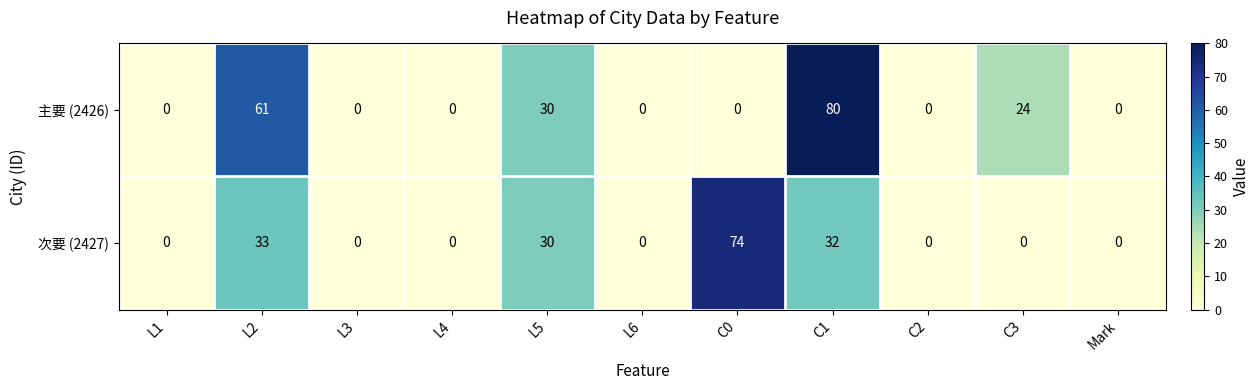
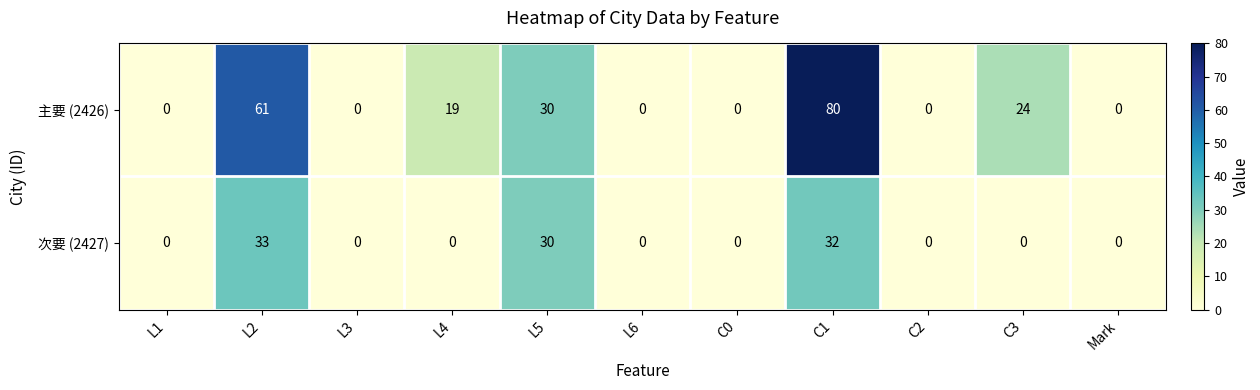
主要 (2426), L4: 0 -> 19
次要 (2427), C0: 74 -> 0
